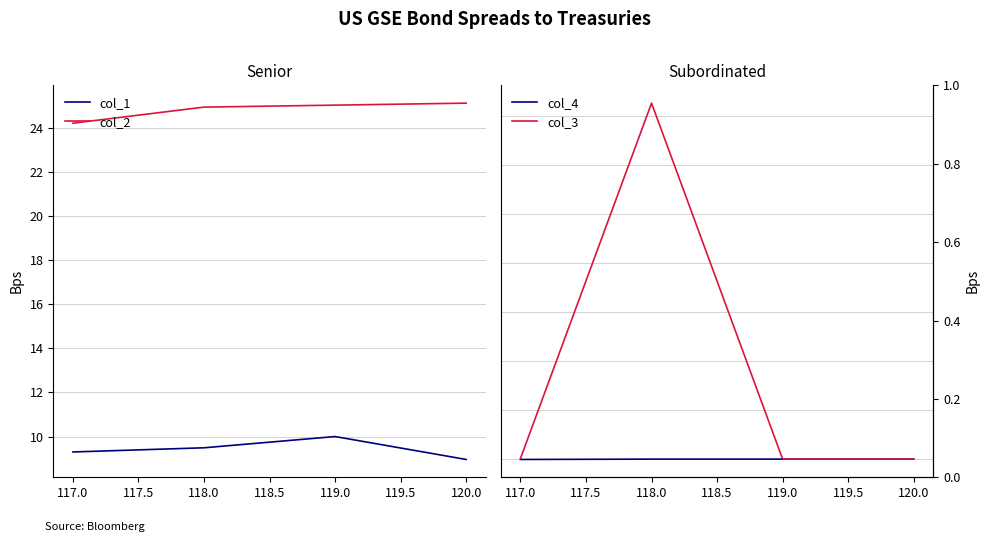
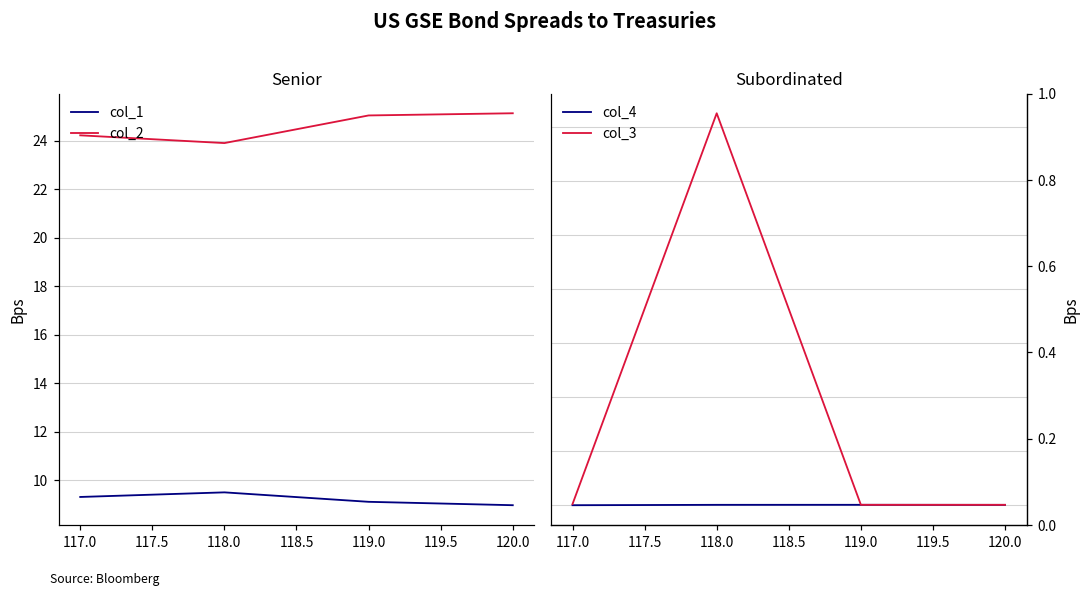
Senior, col_2, 118.0: 25.0 -> 23.9
Senior, col_1, 119.0: 10.0 -> 9.1
